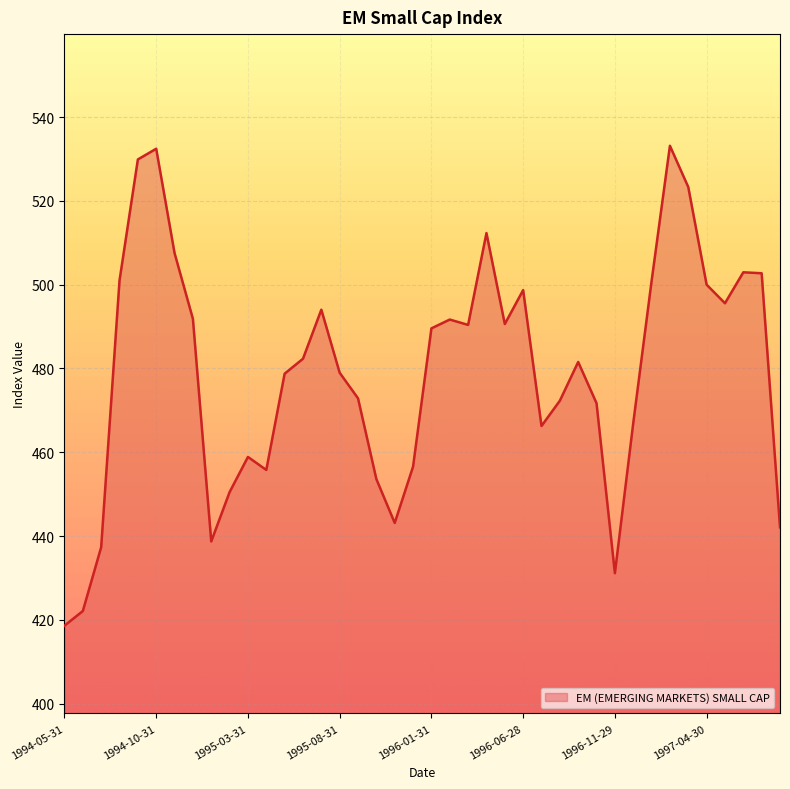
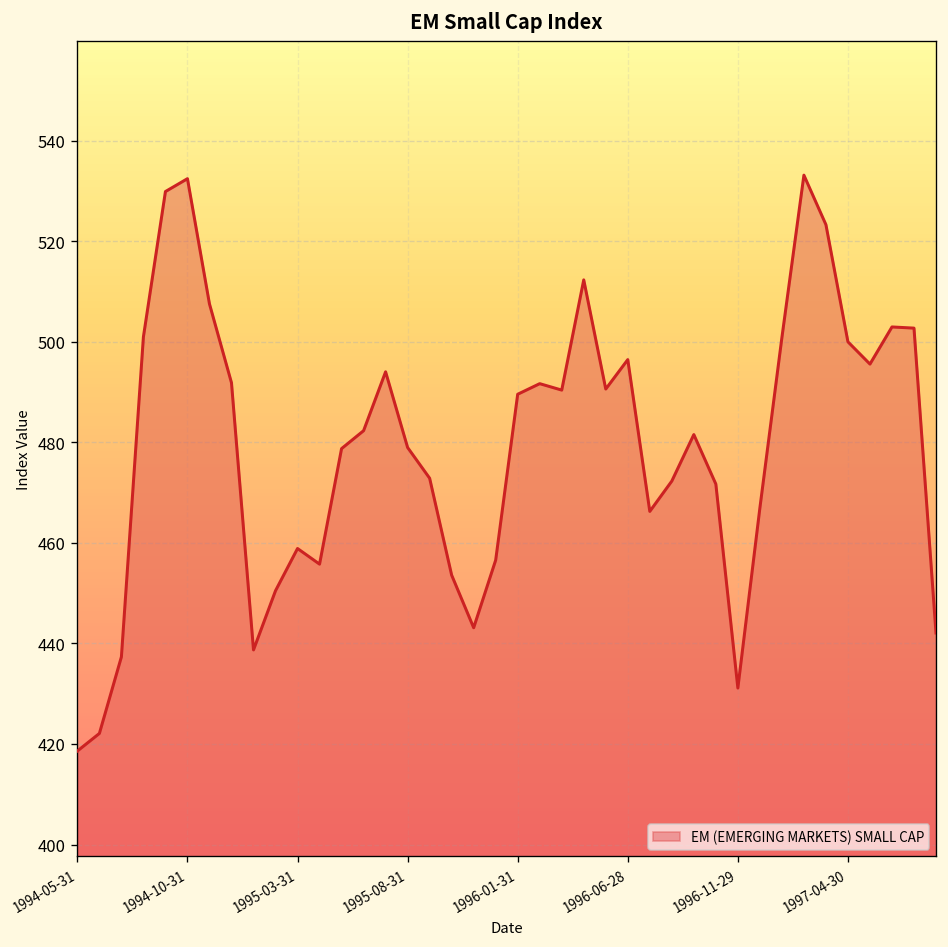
1996-06-28: 499 -> 496
